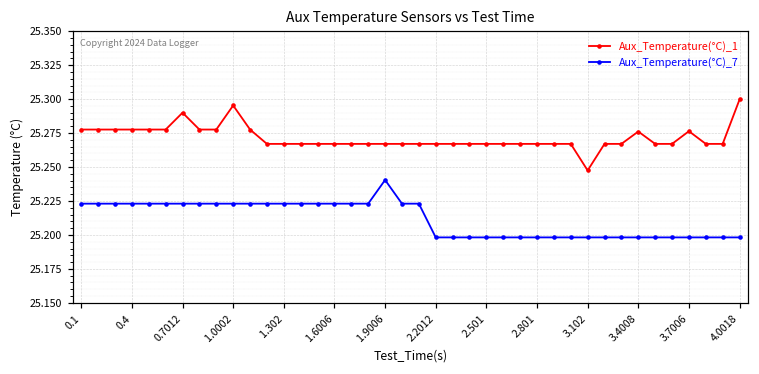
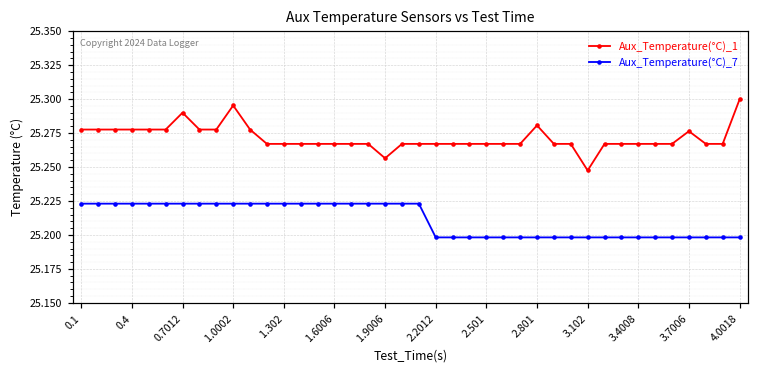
Aux_Temperature(°C)_1, 1.9006: 25.267 -> 25.256
Aux_Temperature(°C)_7, 1.9006: 25.240 -> 25.223
Aux_Temperature(°C)_1, 2.801: 25.267 -> 25.281
Aux_Temperature(°C)_1, 3.4008: 25.276 -> 25.267
